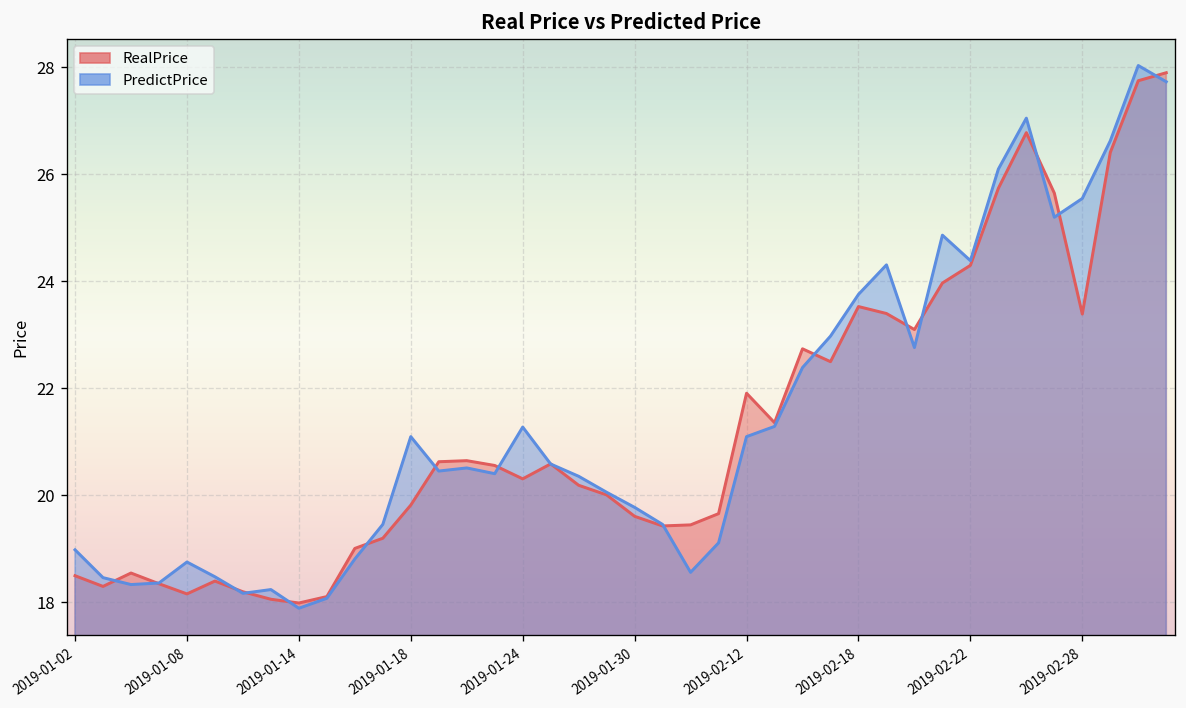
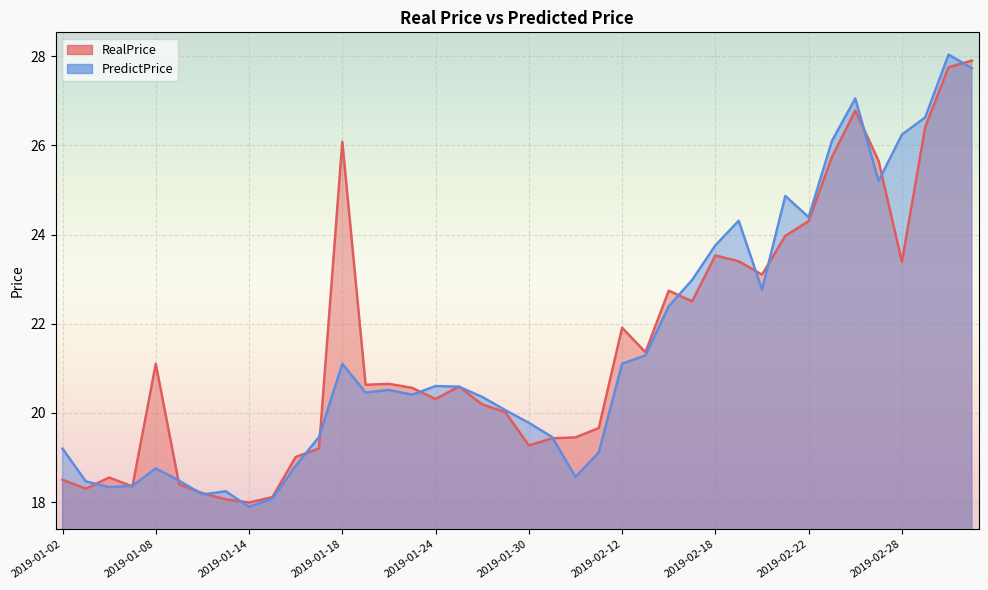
PredictPrice, 2019-01-02: 19.0 -> 19.2
RealPrice, 2019-01-08: 18.2 -> 21.1
RealPrice, 2019-01-18: 19.8 -> 26.1
PredictPrice, 2019-01-24: 21.3 -> 20.6
RealPrice, 2019-01-30: 19.6 -> 19.3
PredictPrice, 2019-02-28: 25.6 -> 26.2
